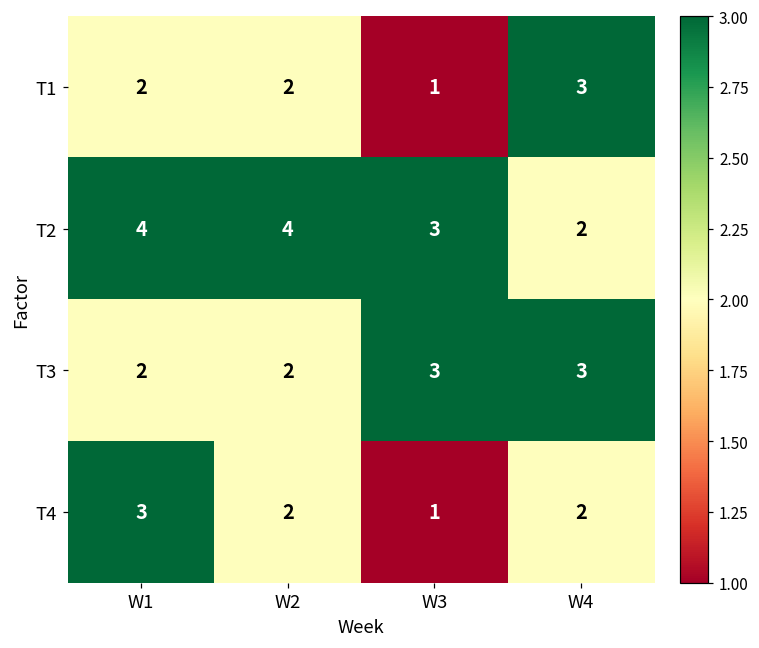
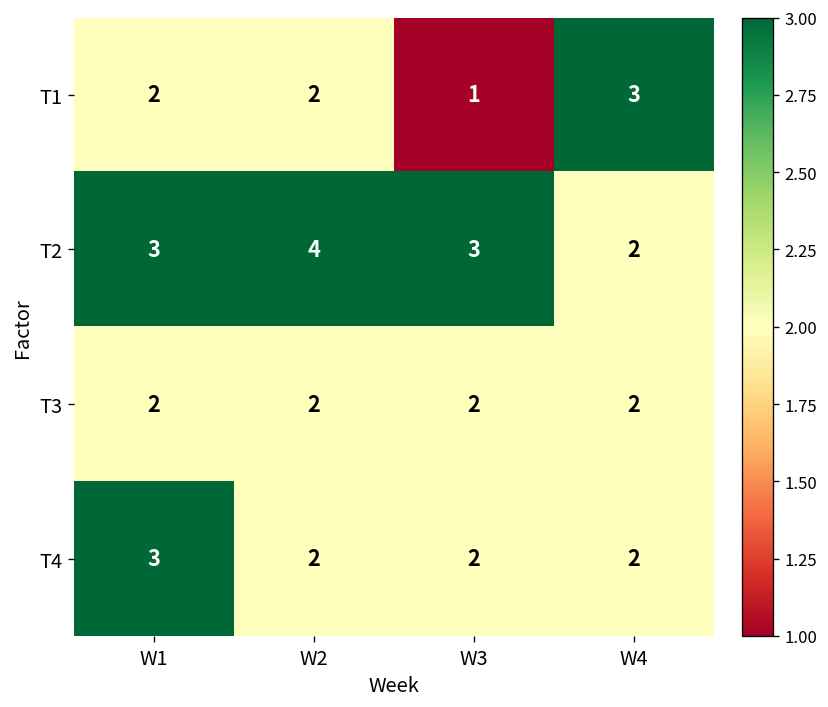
T2, W1: 4 -> 3
T3, W3: 3 -> 2
T3, W4: 3 -> 2
T4, W3: 1 -> 2
